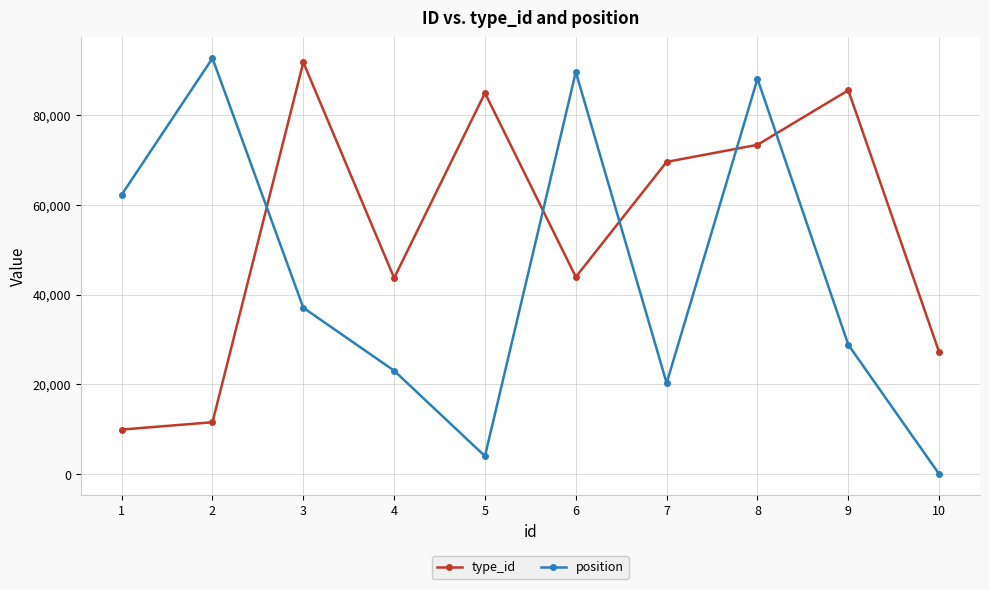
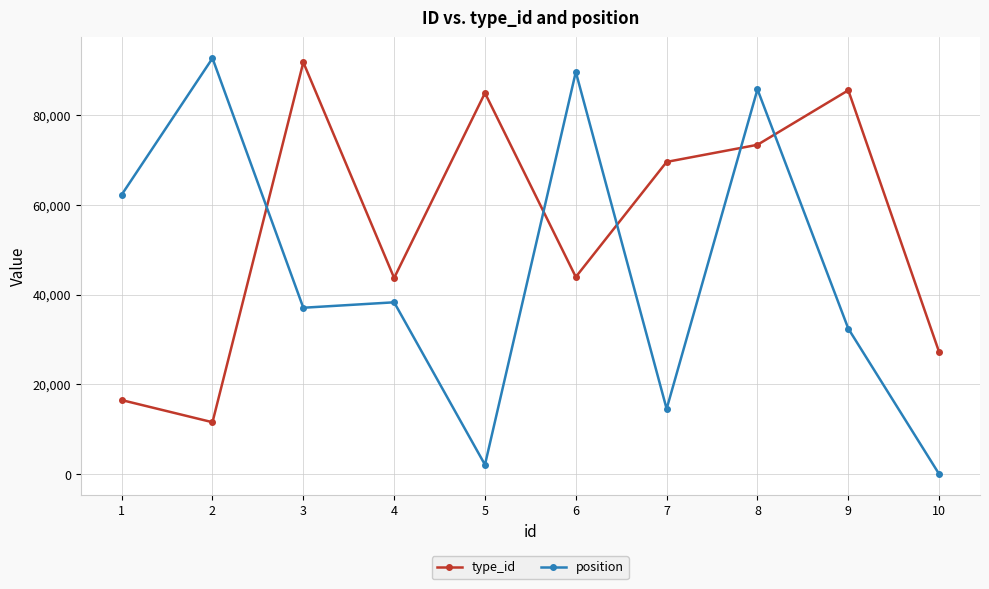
type_id, 1: 10,000 -> 17,000
position, 4: 23,000 -> 38,000
position, 5: 4,000 -> 2,000
position, 7: 20,000 -> 15,000
position, 8: 88,000 -> 86,000
position, 9: 29,000 -> 32,000
